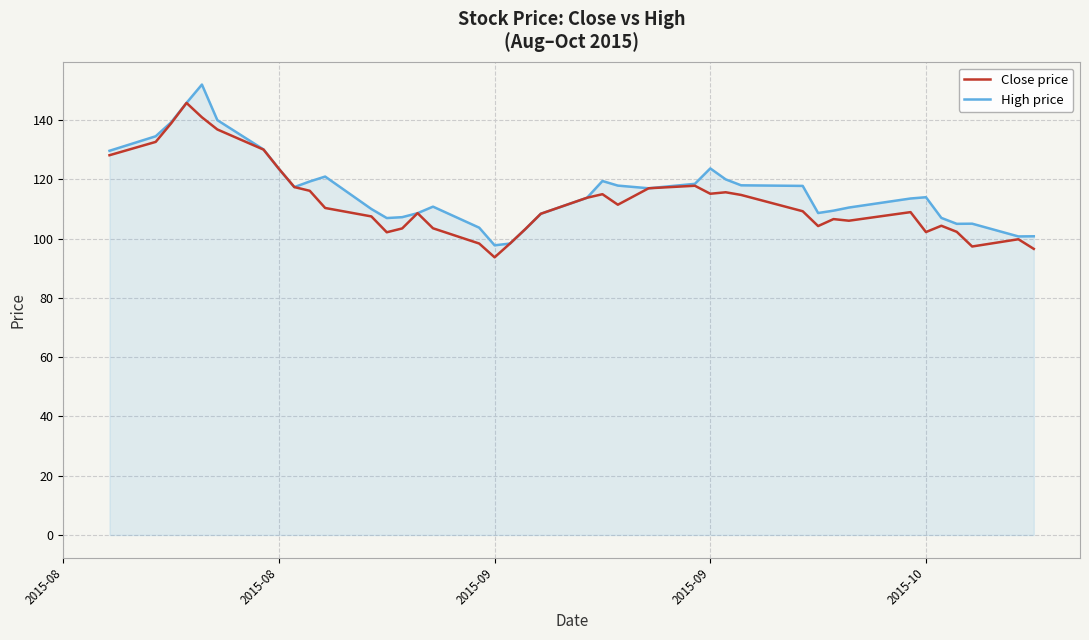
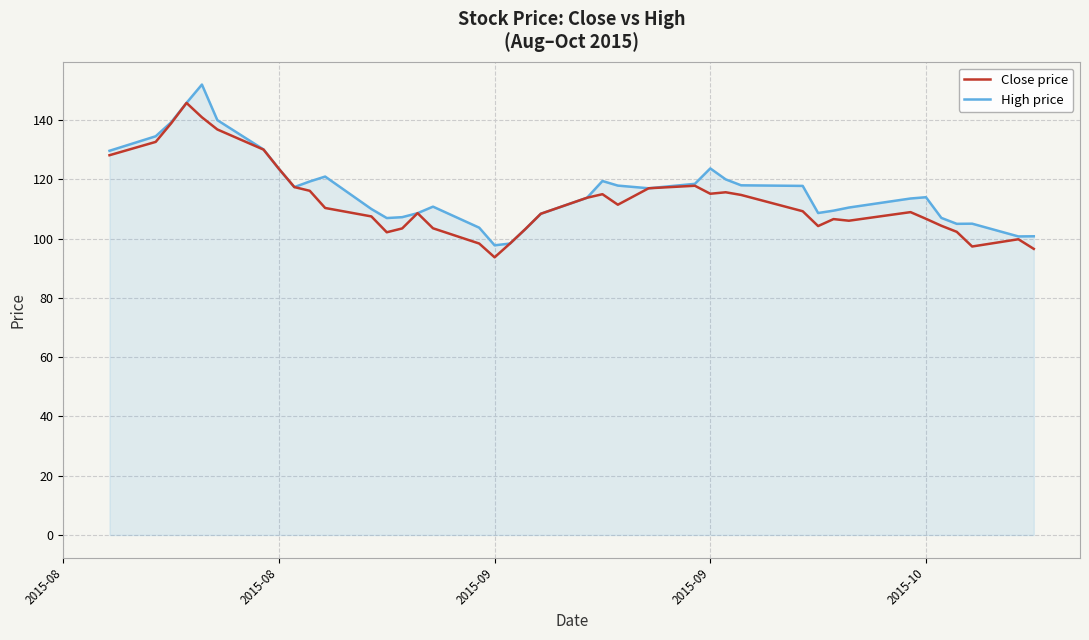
Close price, 2015-10: 102 -> 107
